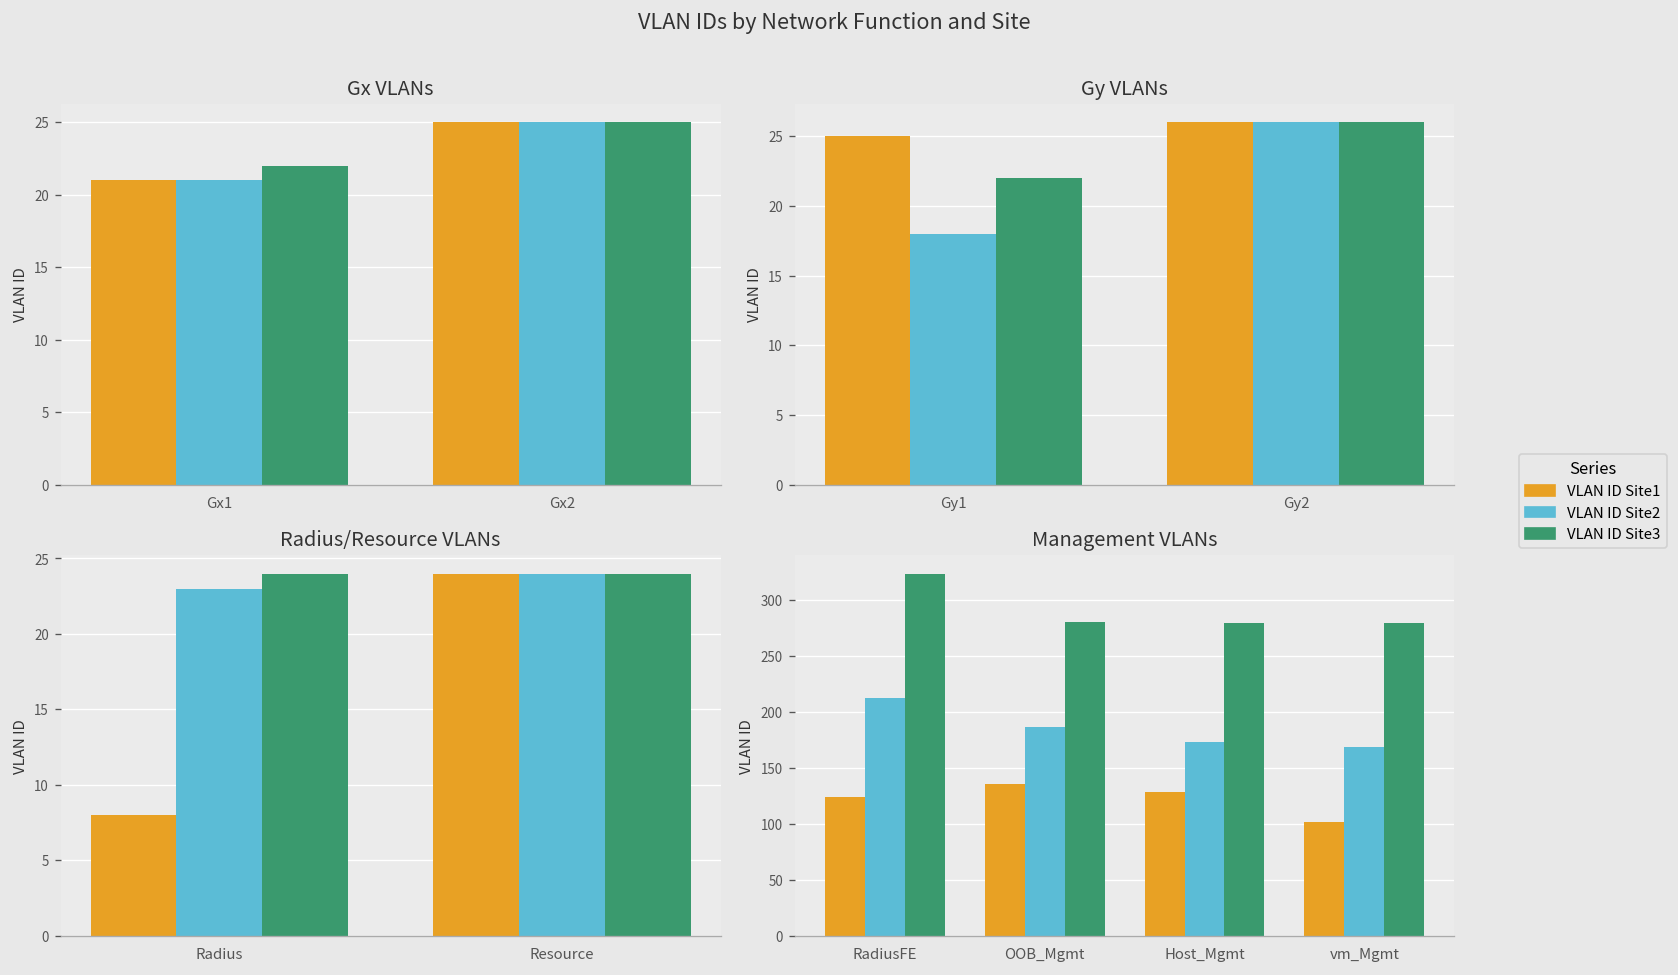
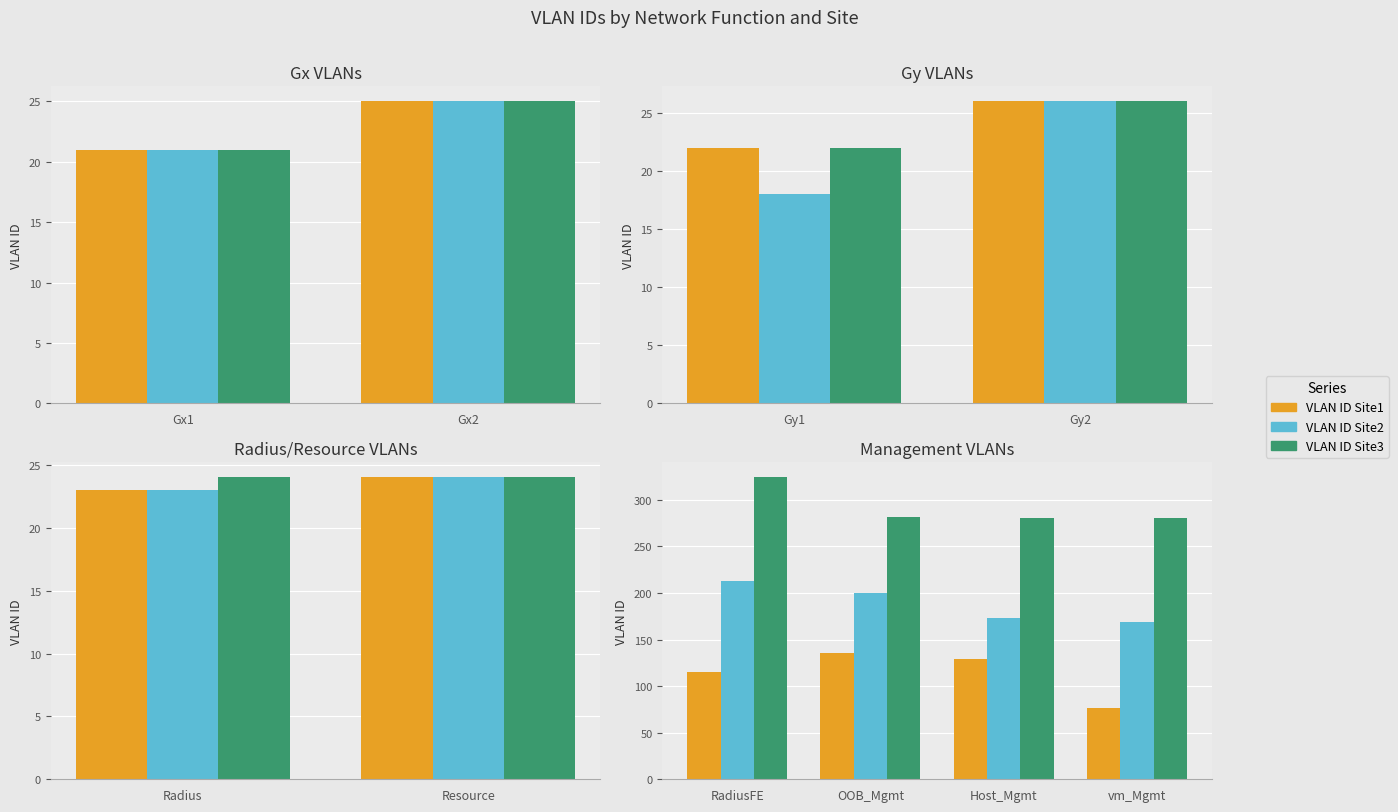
Gx VLANs, VLAN ID Site3, Gx1: 22 -> 21
Gy VLANs, VLAN ID Site1, Gy1: 25 -> 22
Radius/Resource VLANs, VLAN ID Site1, Radius: 8 -> 23
Management VLANs, VLAN ID Site1, RadiusFE: 124 -> 115
Management VLANs, VLAN ID Site2, OOB_Mgmt: 190 -> 200
Management VLANs, VLAN ID Site1, vm_Mgmt: 100 -> 80
